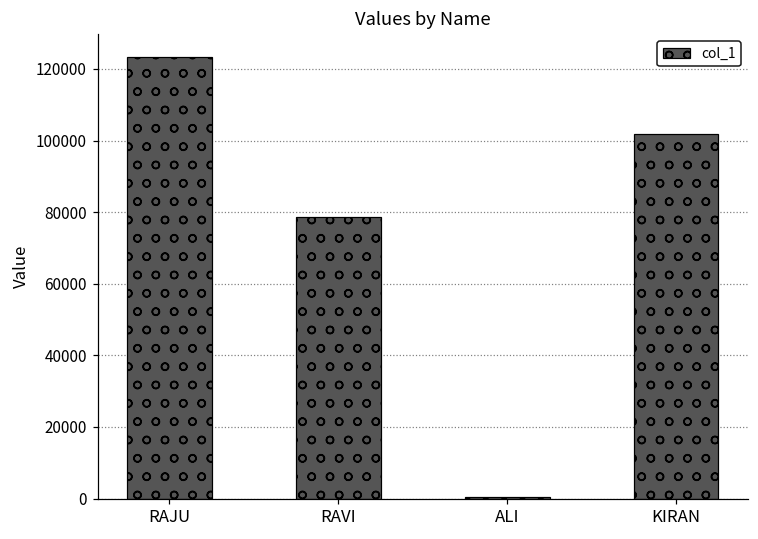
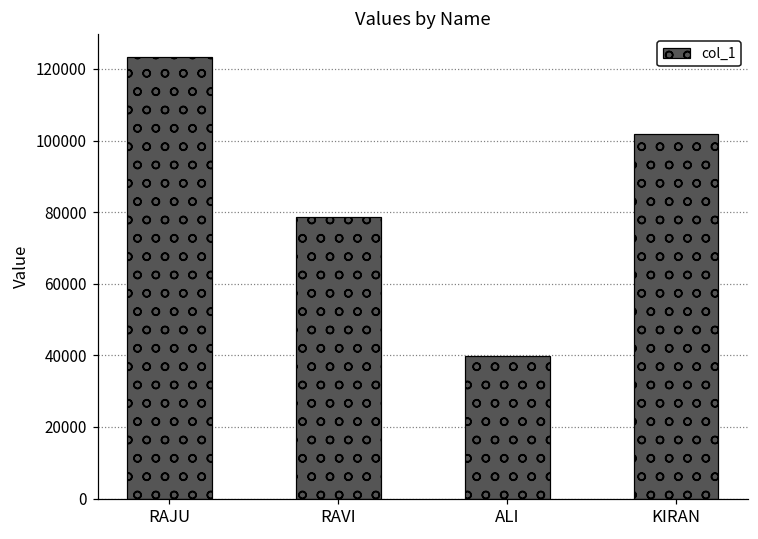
ALI: 0 -> 40000
